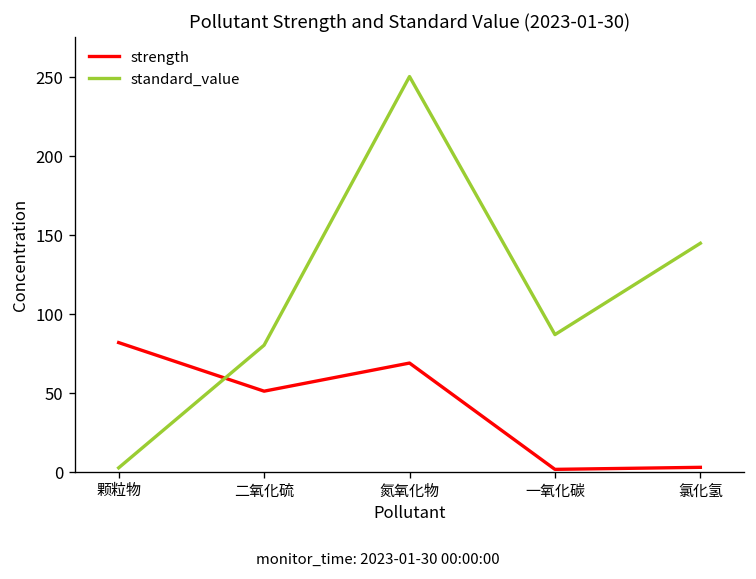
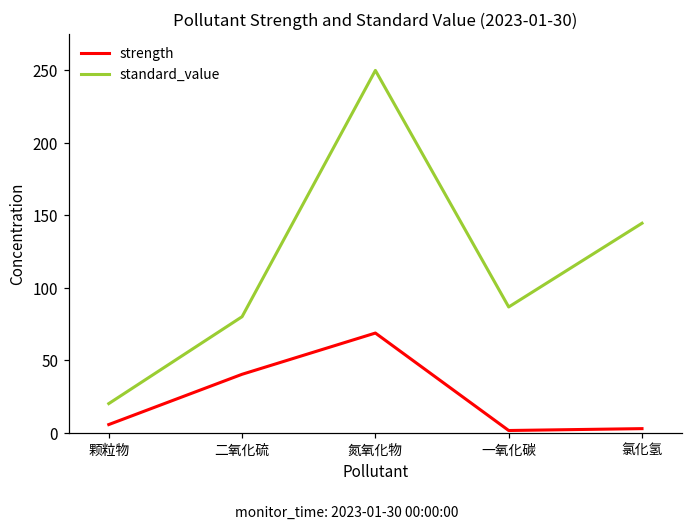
strength, 颗粒物: 82 -> 6
standard_value, 颗粒物: 2 -> 20
strength, 二氧化硫: 51 -> 40
